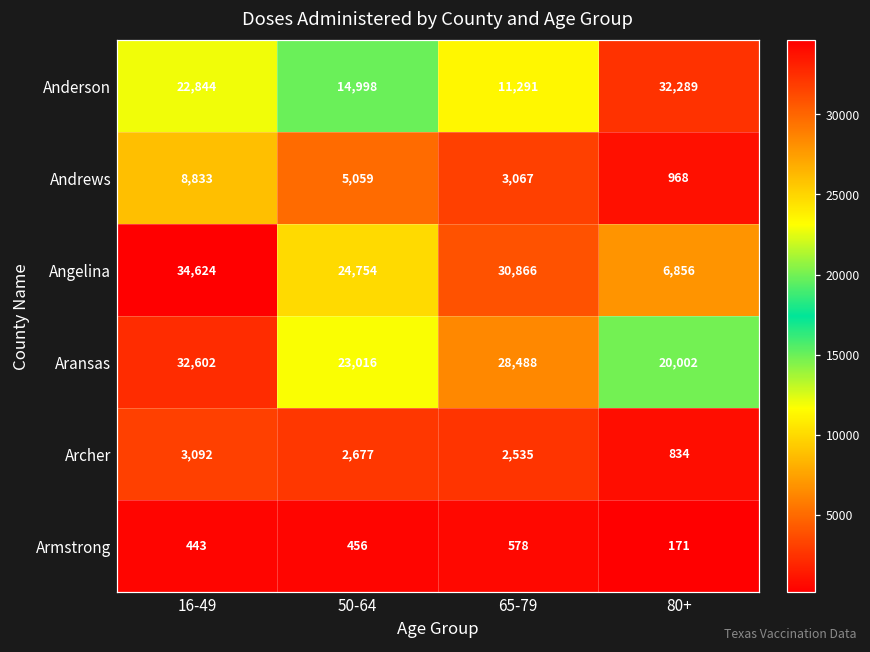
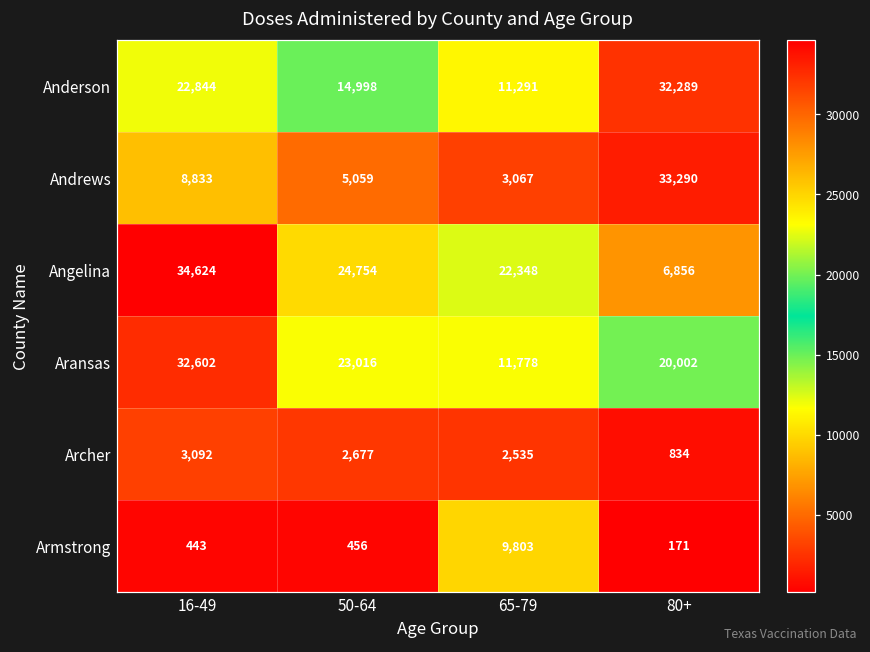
Andrews, 80+: 968 -> 33,290
Angelina, 65-79: 30,866 -> 22,348
Aransas, 65-79: 28,488 -> 11,778
Armstrong, 65-79: 578 -> 9,803
